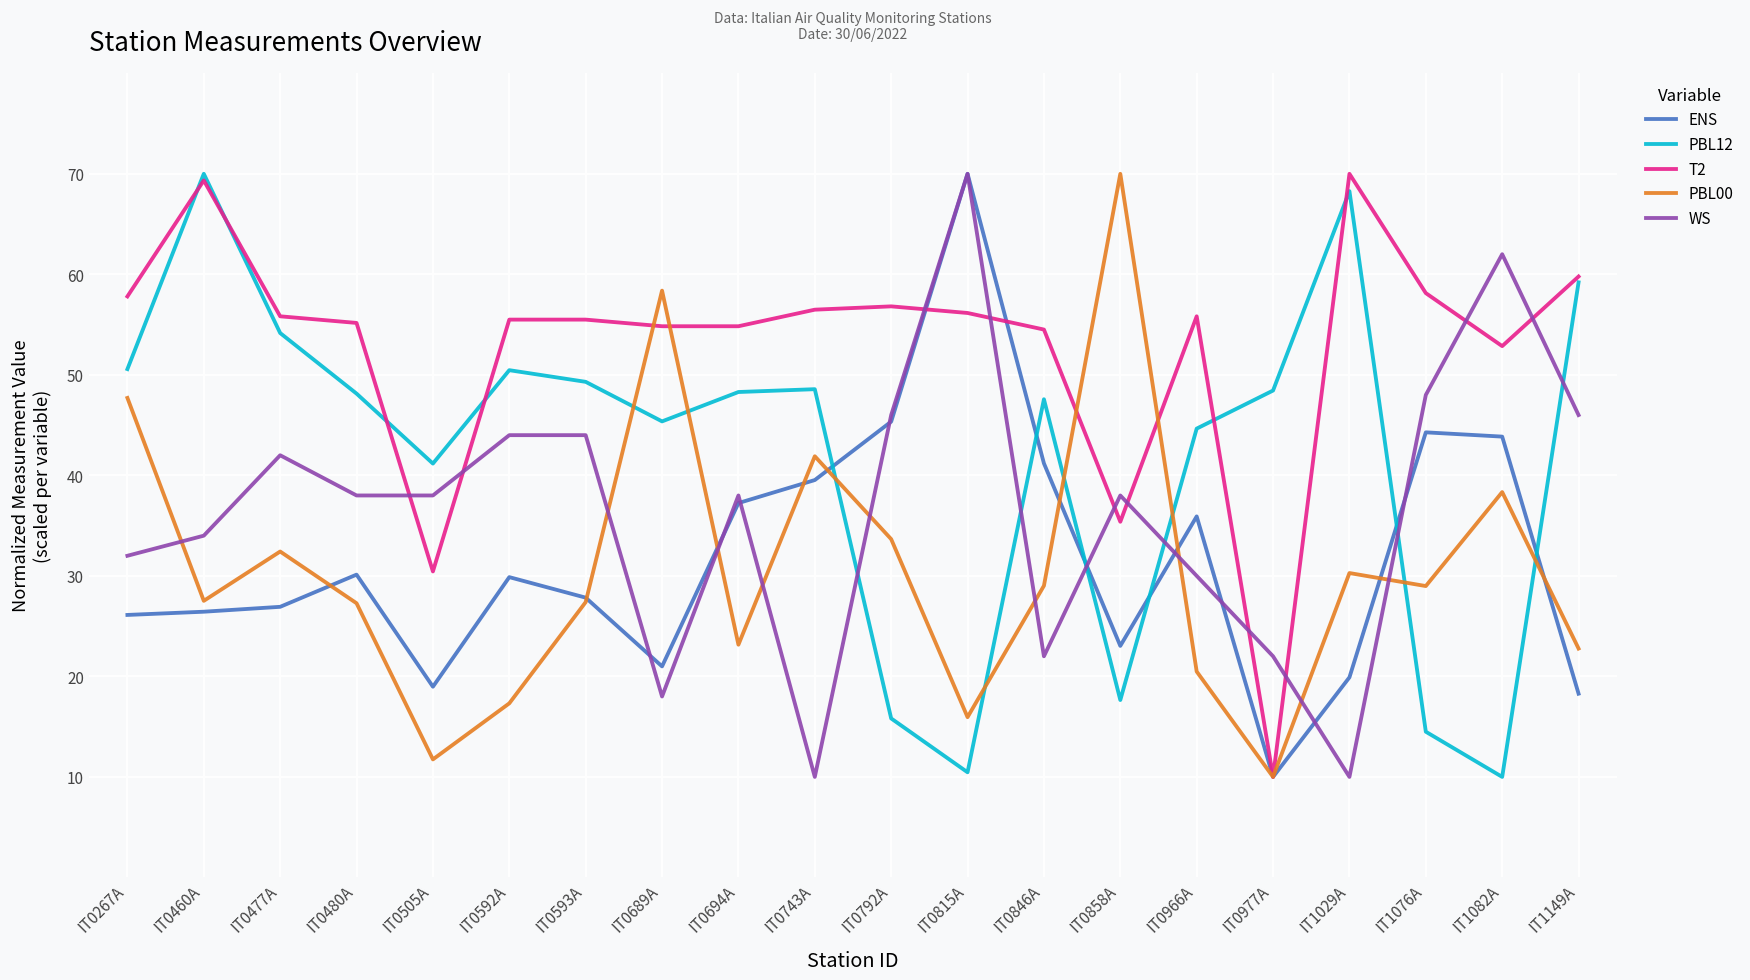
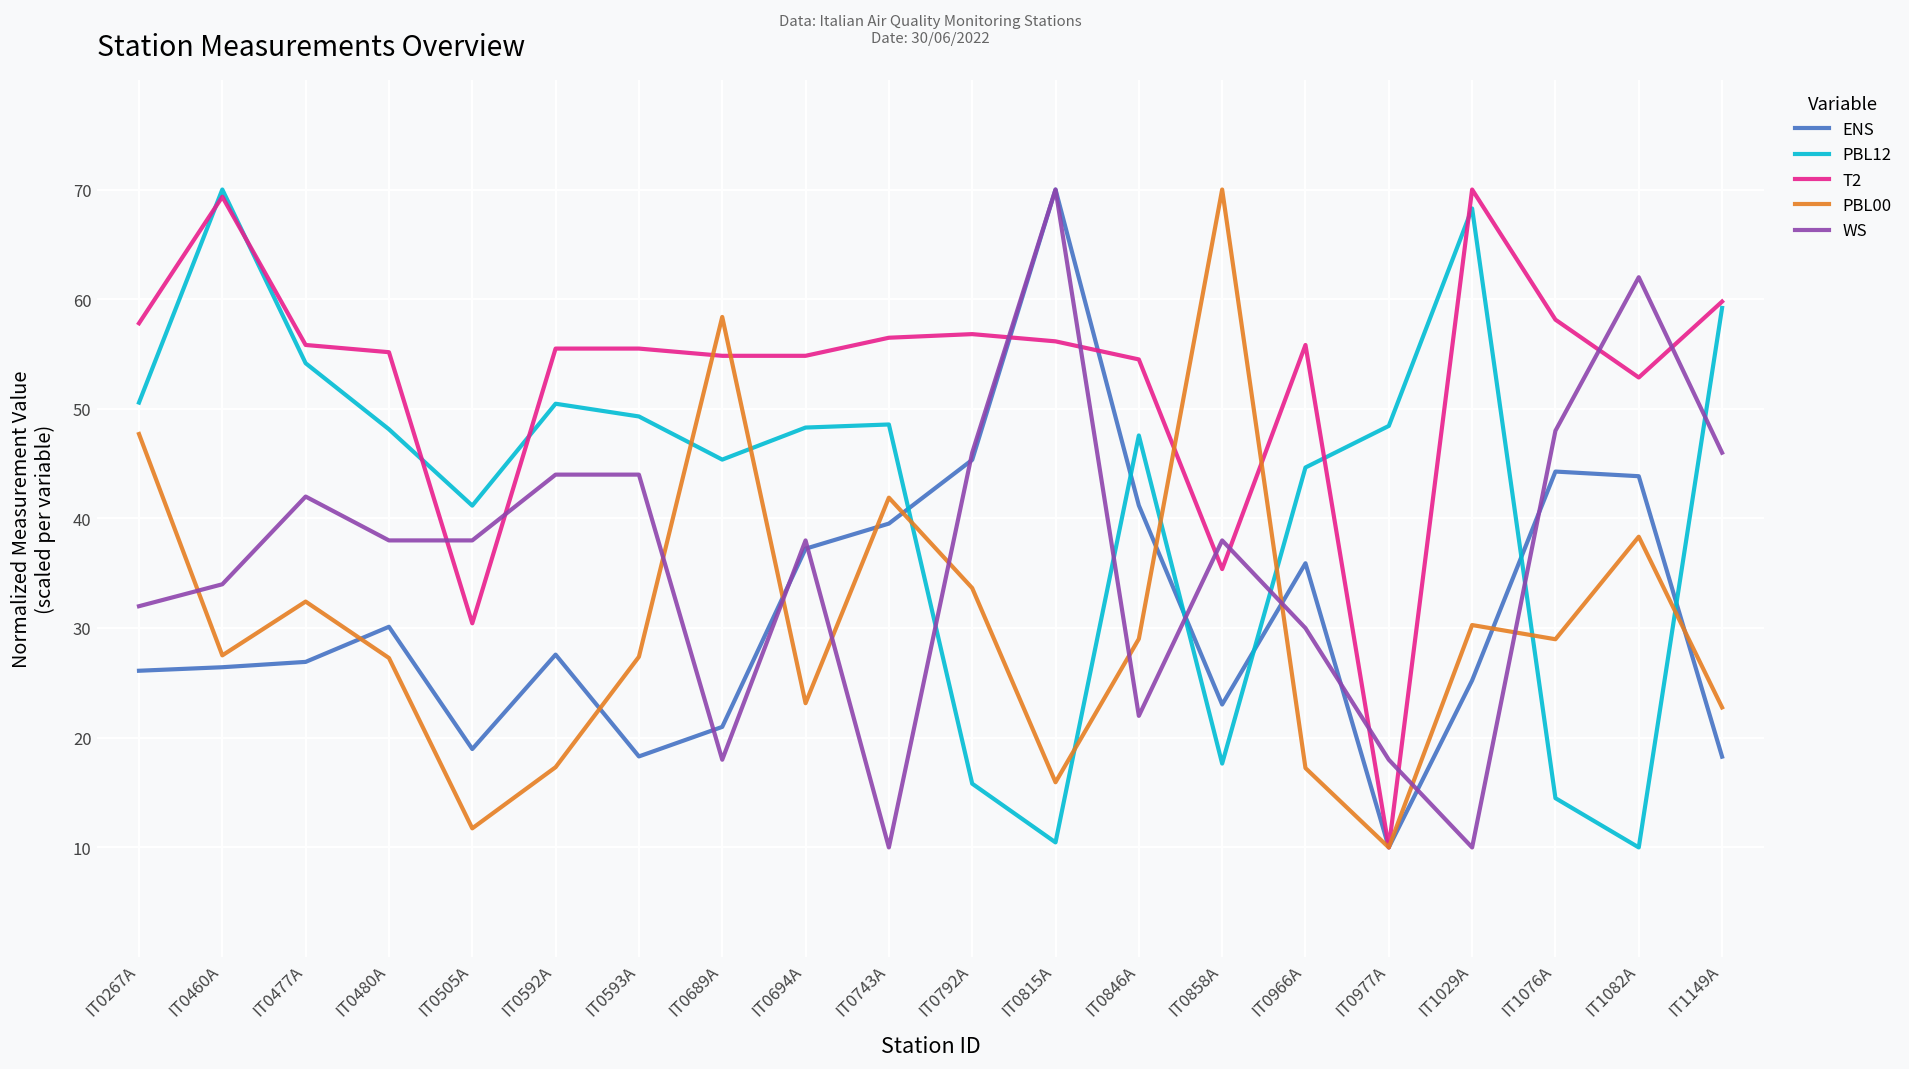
ENS, IT0592A: 30 -> 28
ENS, IT0593A: 28 -> 18
PBL00, IT0966A: 20 -> 17
WS, IT0977A: 22 -> 18
ENS, IT1029A: 20 -> 25
